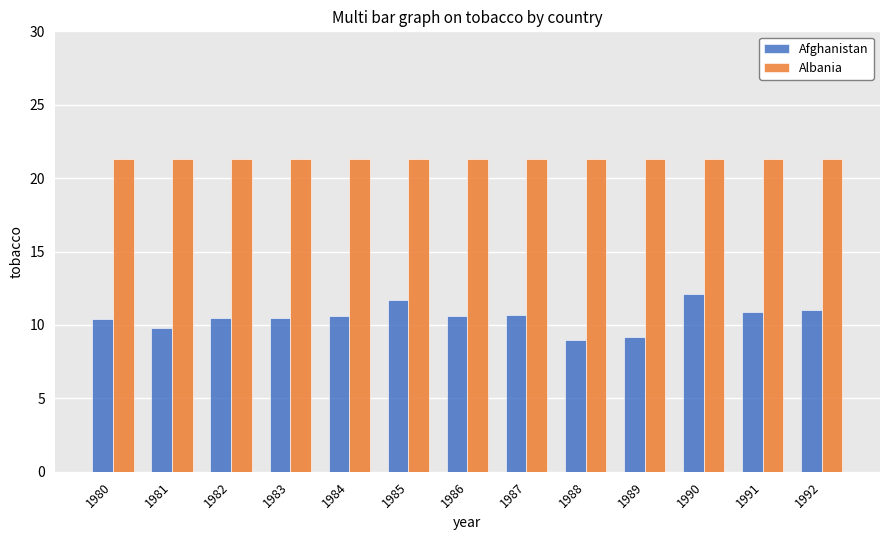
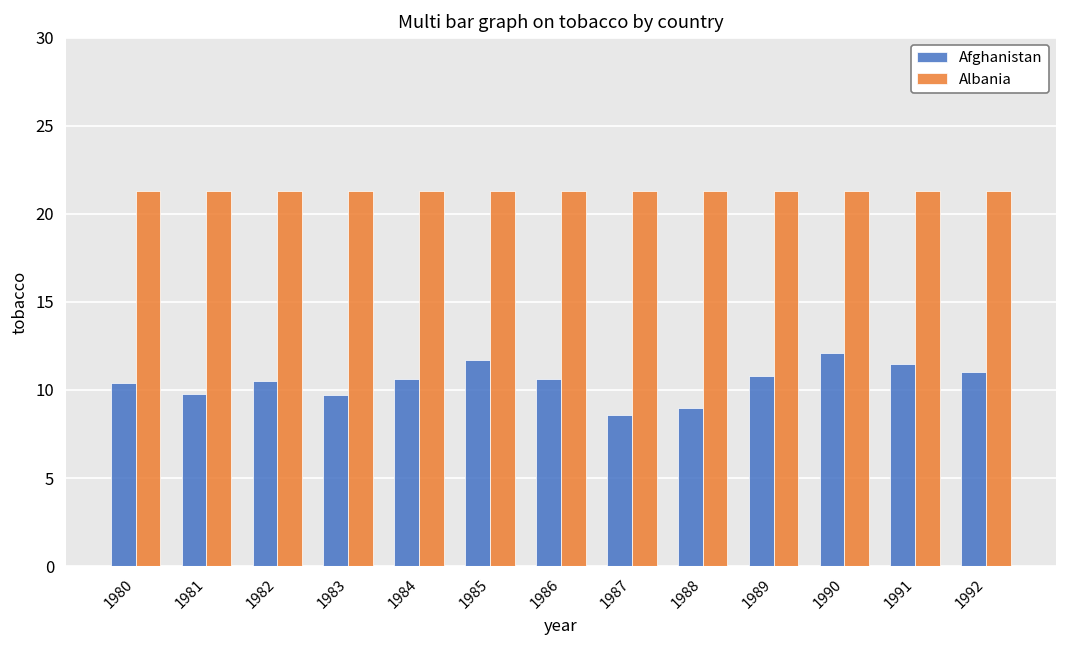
Afghanistan, 1983: 10.5 -> 9.7
Afghanistan, 1987: 10.7 -> 8.6
Afghanistan, 1989: 9.2 -> 10.8
Afghanistan, 1991: 10.9 -> 11.5
